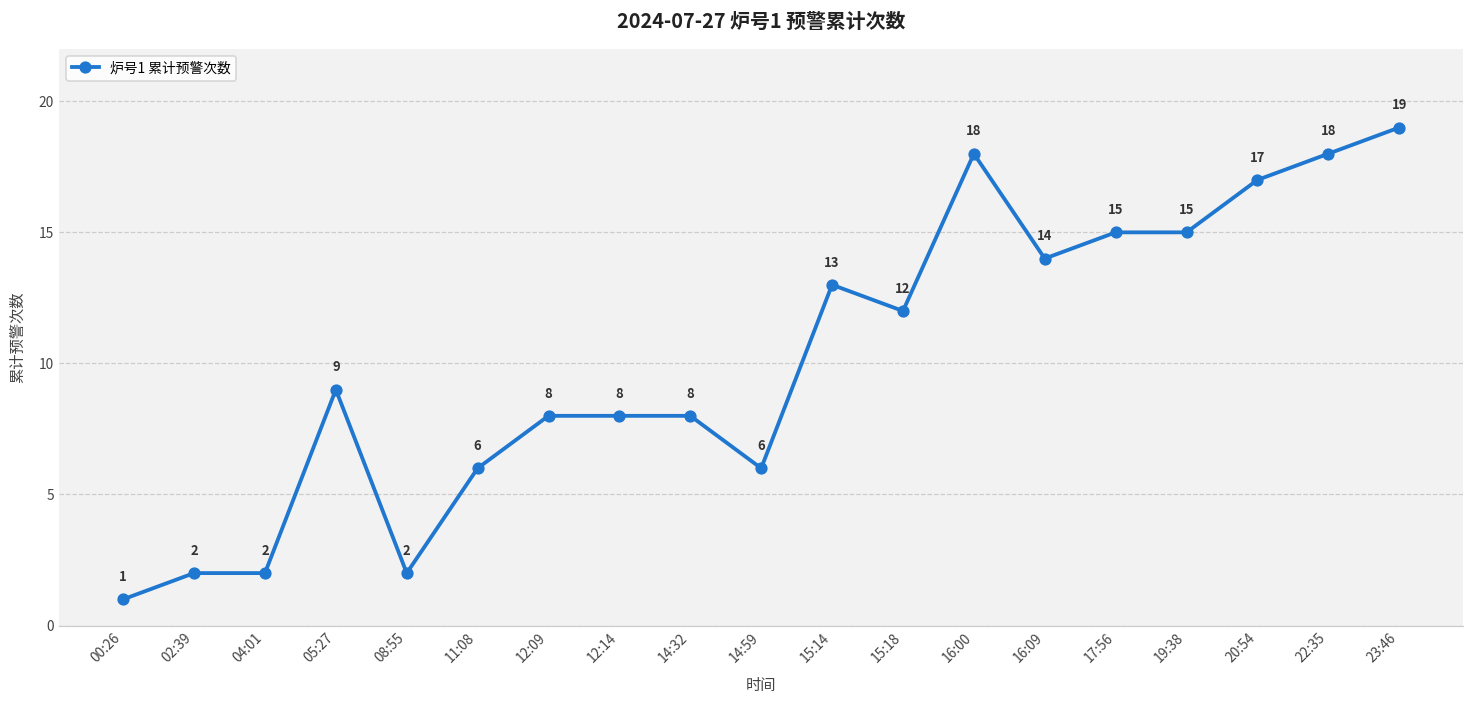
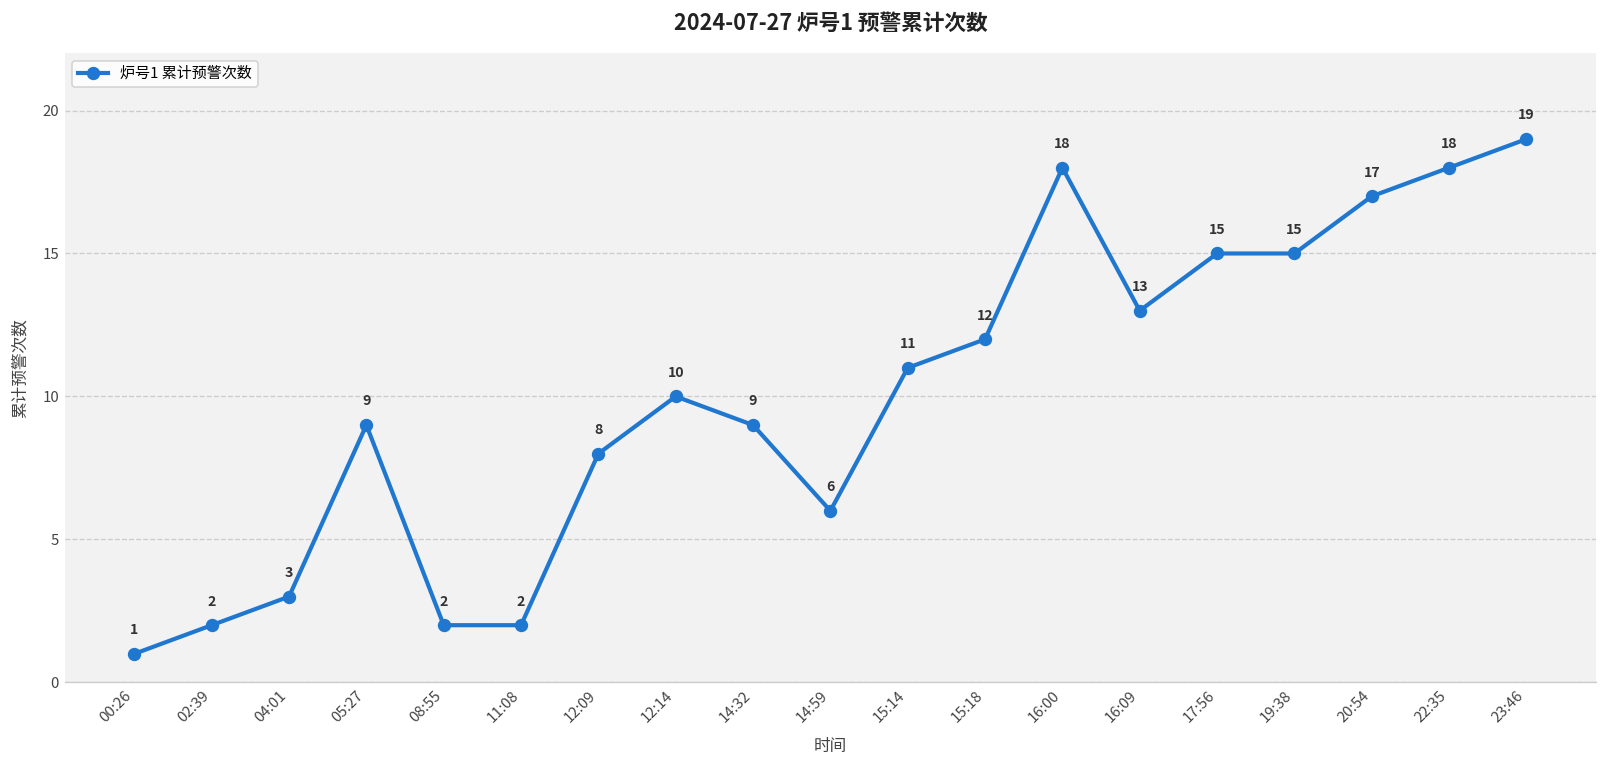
04:01: 2 -> 3
11:08: 6 -> 2
12:14: 8 -> 10
14:32: 8 -> 9
15:14: 13 -> 11
16:09: 14 -> 13
